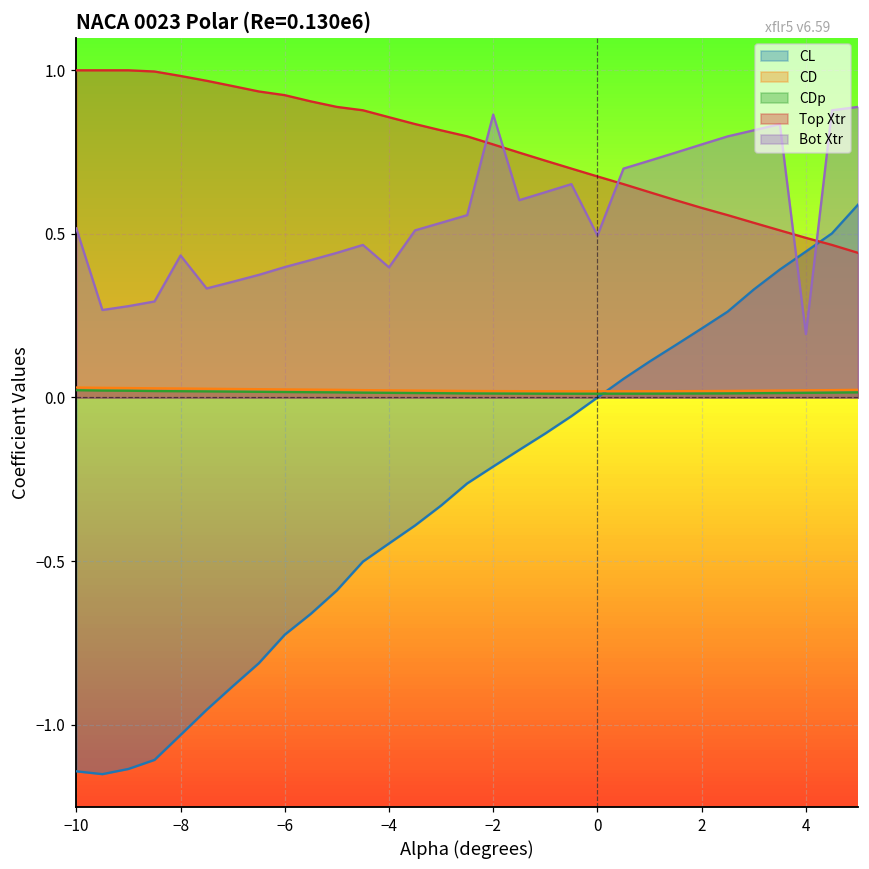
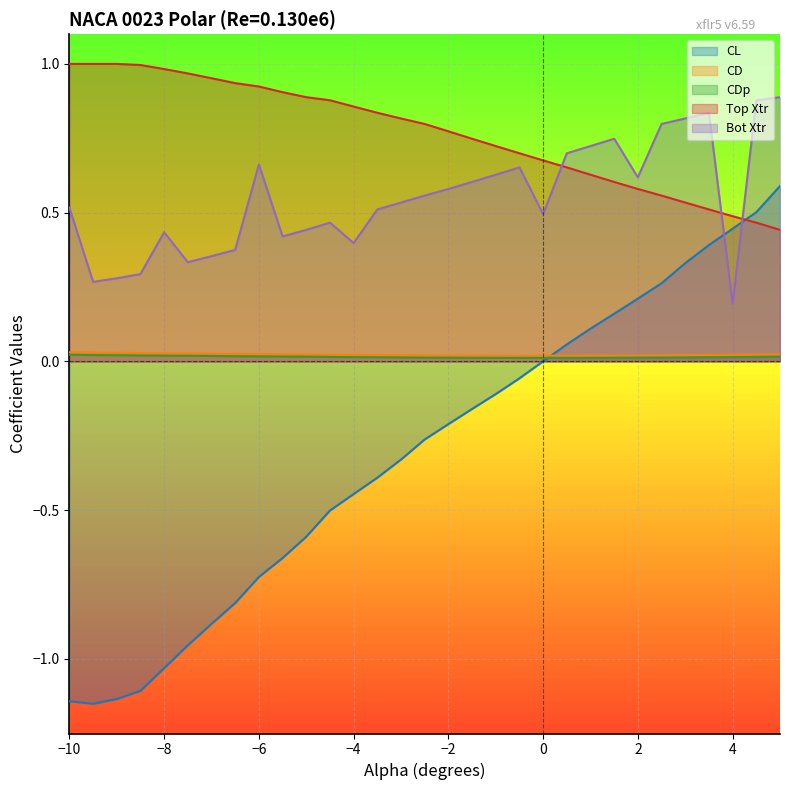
Bot Xtr, −6: 0.40 -> 0.66
Bot Xtr, −2: 0.86 -> 0.58
Bot Xtr, 2: 0.77 -> 0.62
